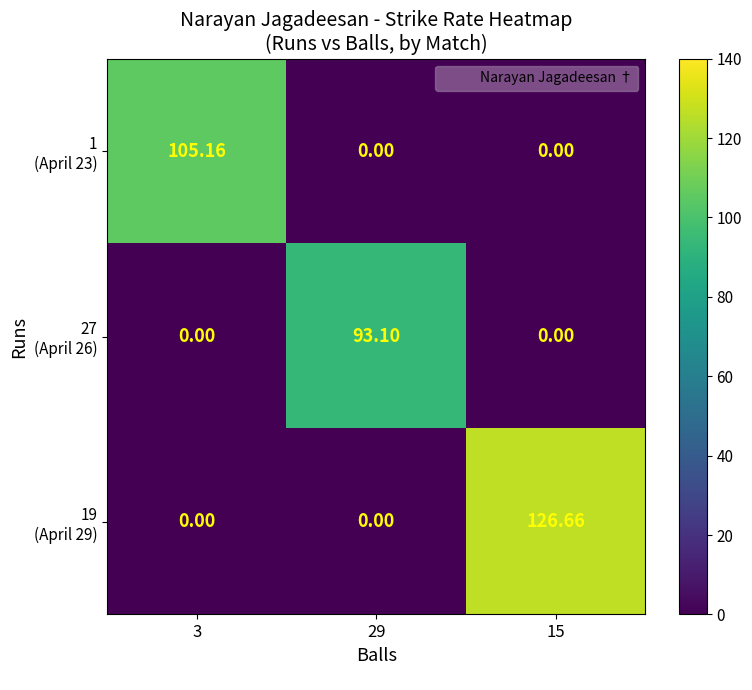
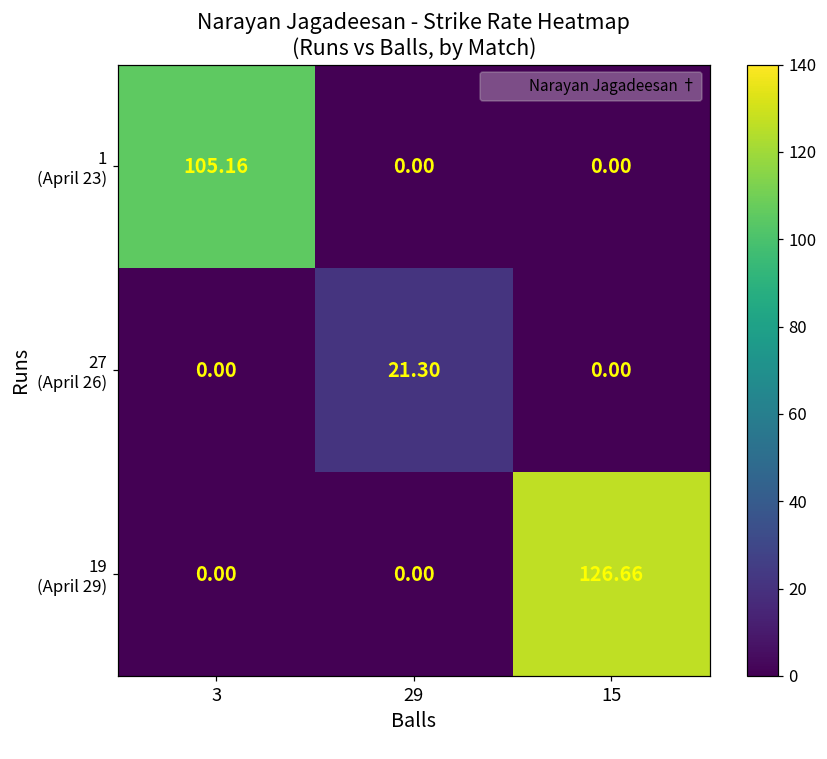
27 (April 26), 29: 93.10 -> 21.30
